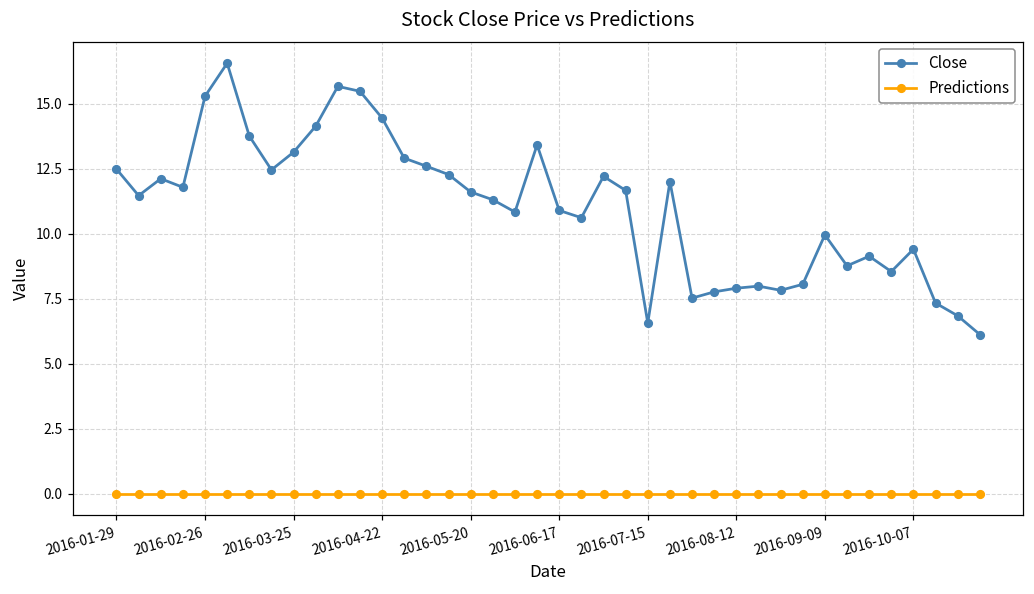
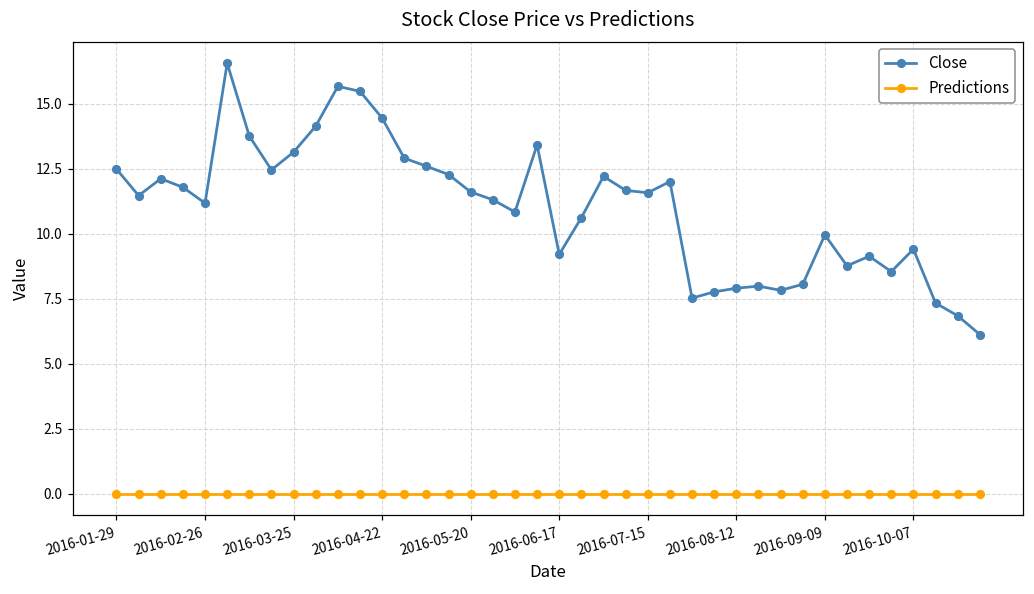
Close, 2016-02-26: 15.3 -> 11.2
Close, 2016-06-17: 10.9 -> 9.2
Close, 2016-07-15: 6.6 -> 11.6
